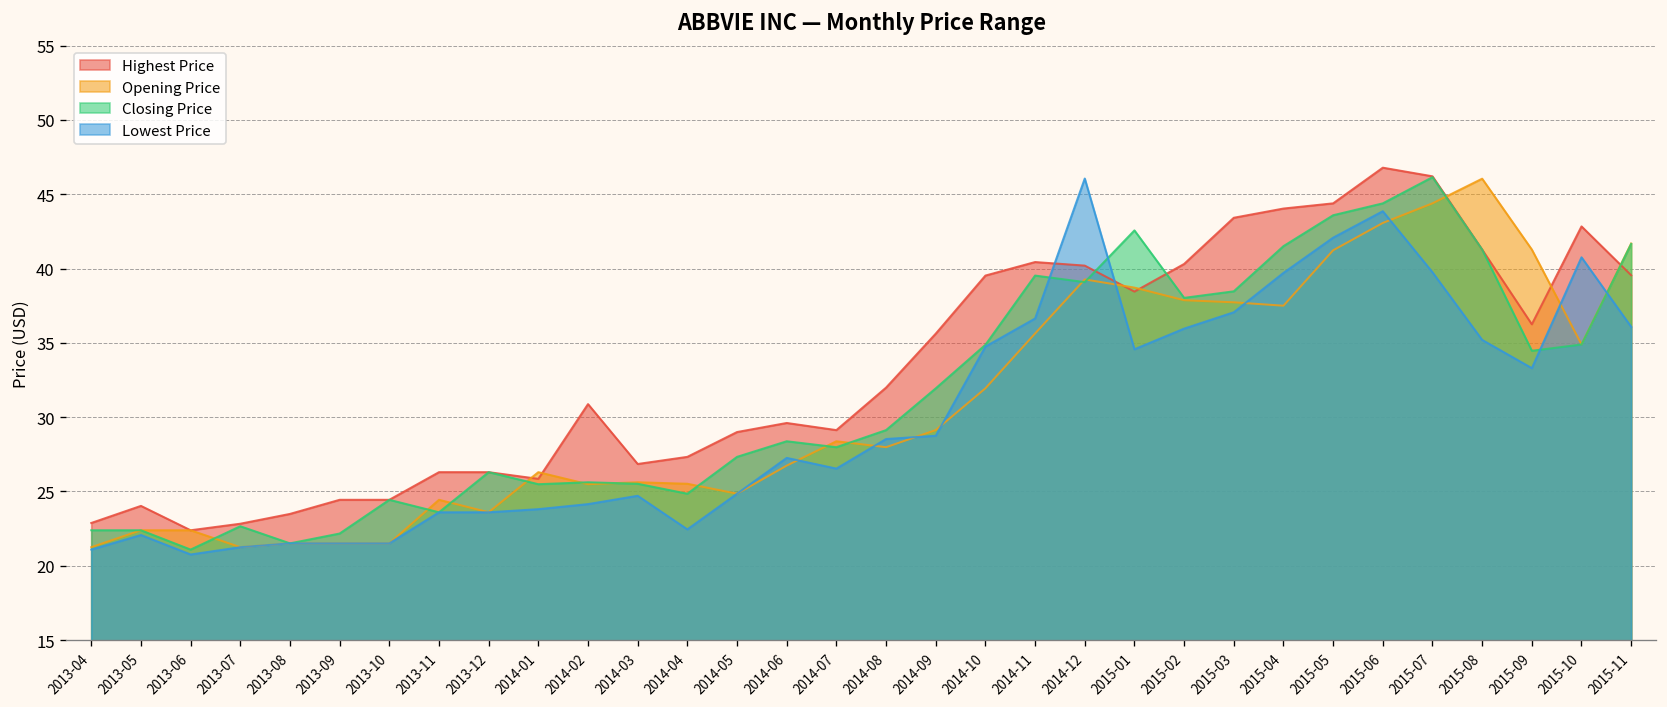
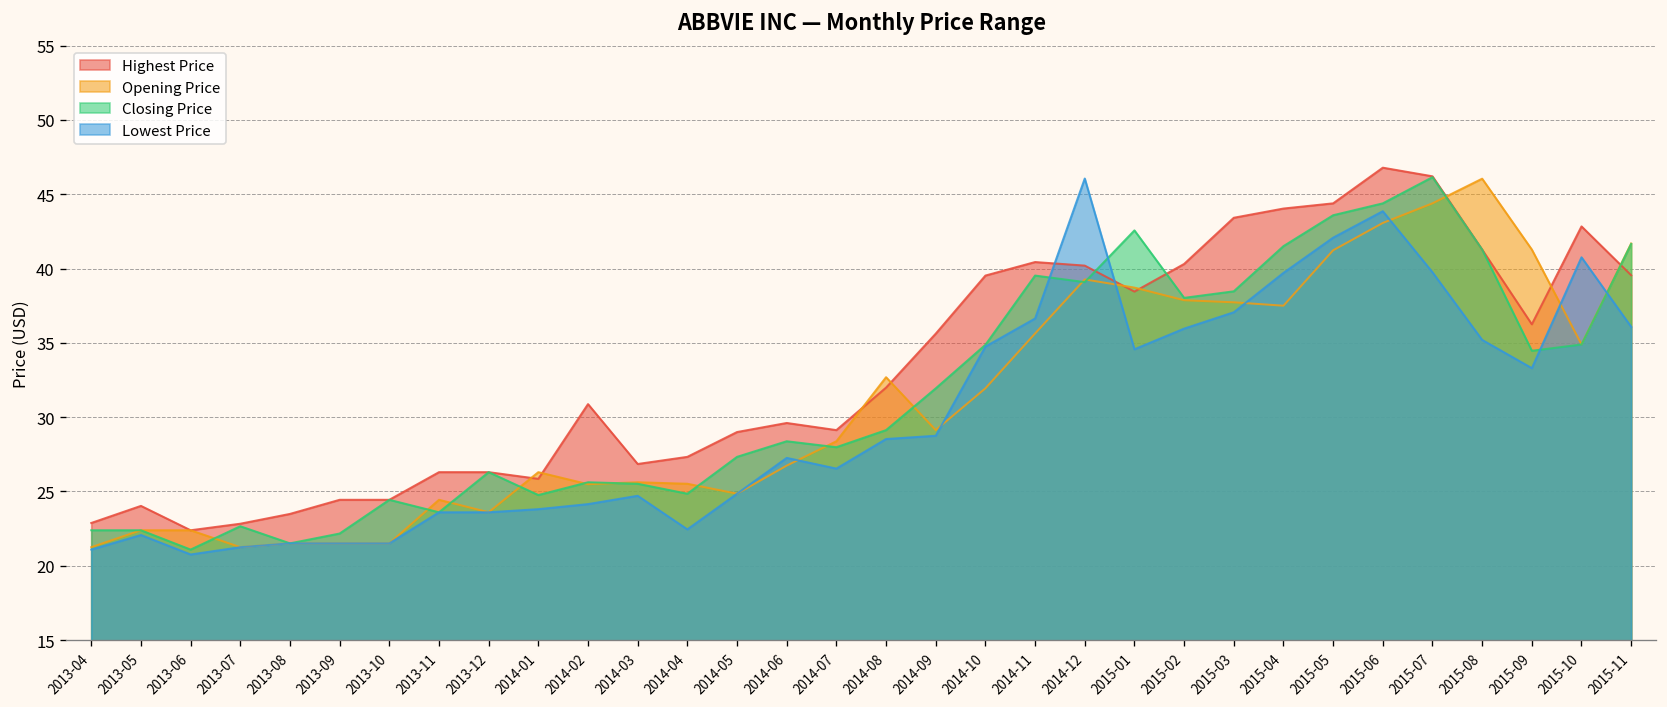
Closing Price, 2014-01: 25.5 -> 24.8
Opening Price, 2014-08: 28.0 -> 32.7
